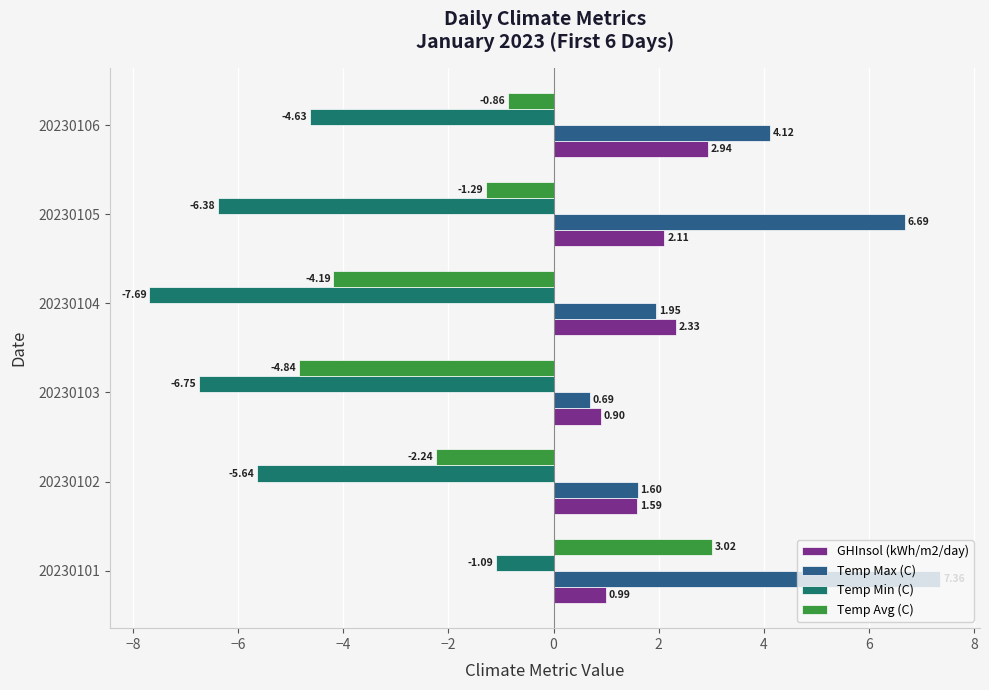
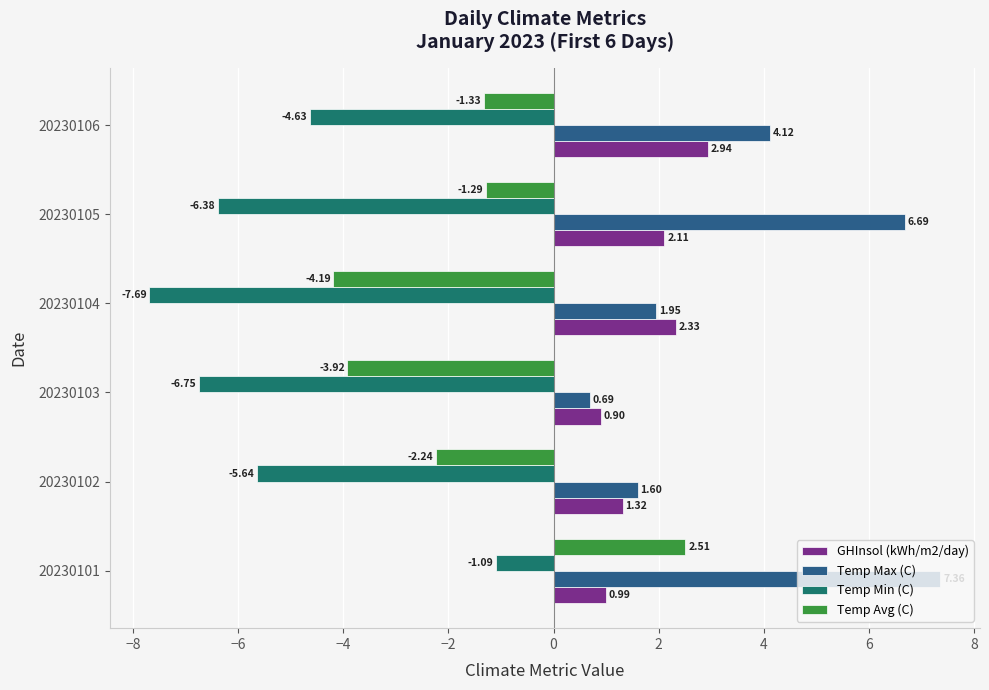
Temp Avg (C), 20230106: -0.86 -> -1.33
Temp Avg (C), 20230103: -4.84 -> -3.92
GHInsol (kWh/m2/day), 20230102: 1.59 -> 1.32
Temp Avg (C), 20230101: 3.02 -> 2.51
